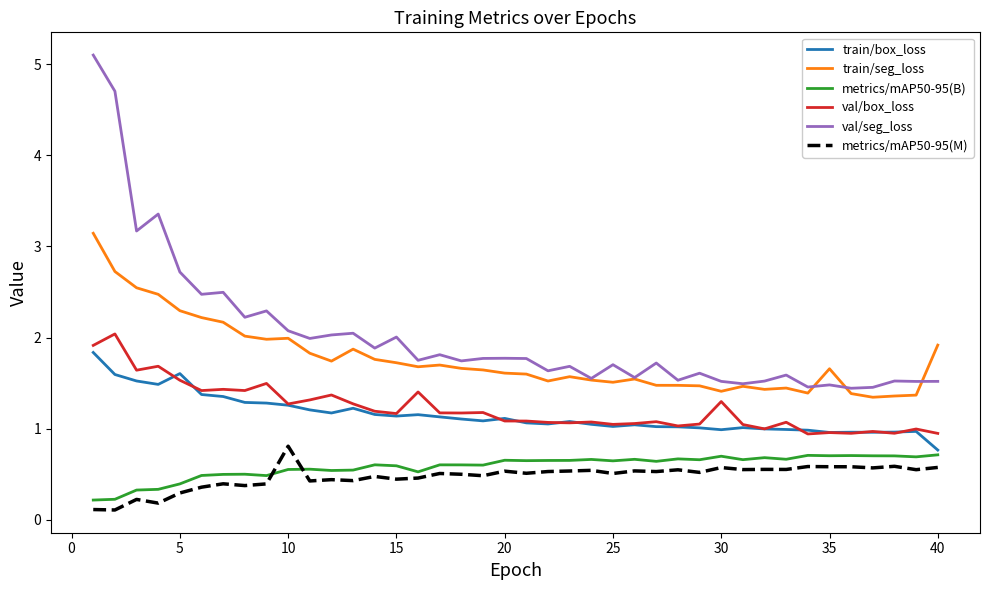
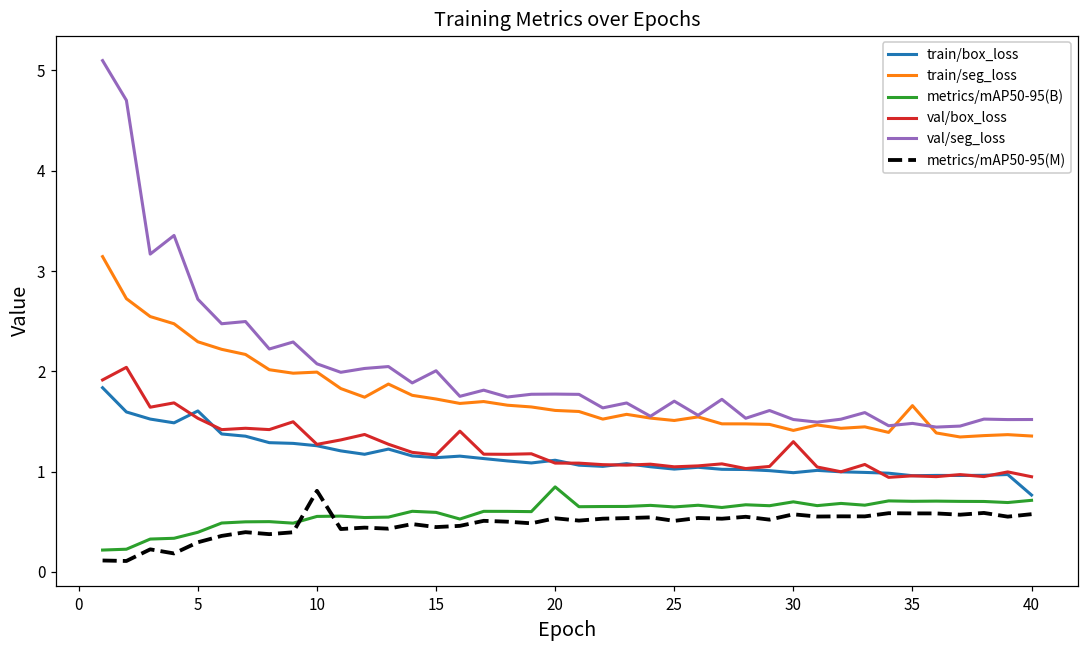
metrics/mAP50-95(B), 20: 0.7 -> 0.8
train/seg_loss, 40: 1.9 -> 1.4
